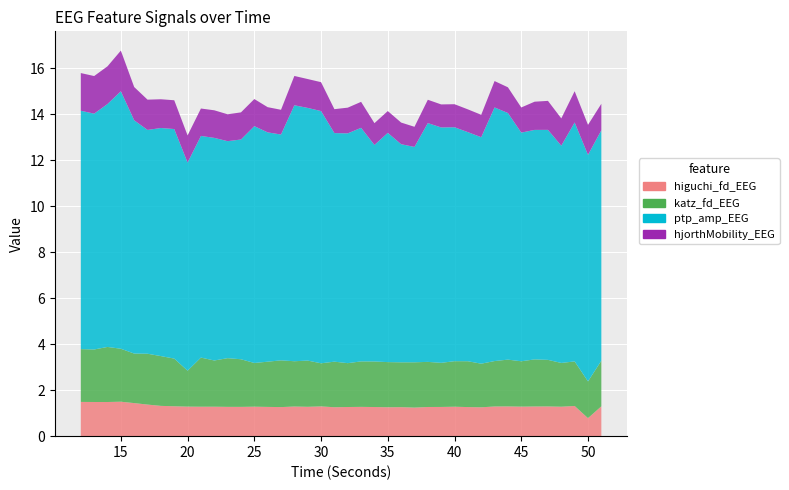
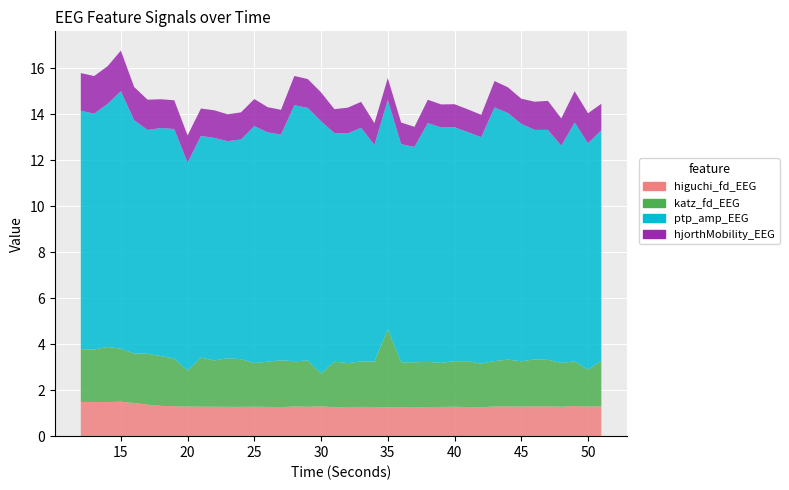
katz_fd_EEG, 30: 1.9 -> 1.4
katz_fd_EEG, 35: 2.0 -> 3.4
ptp_amp_EEG, 45: 9.9 -> 10.3
higuchi_fd_EEG, 50: 0.8 -> 1.3
